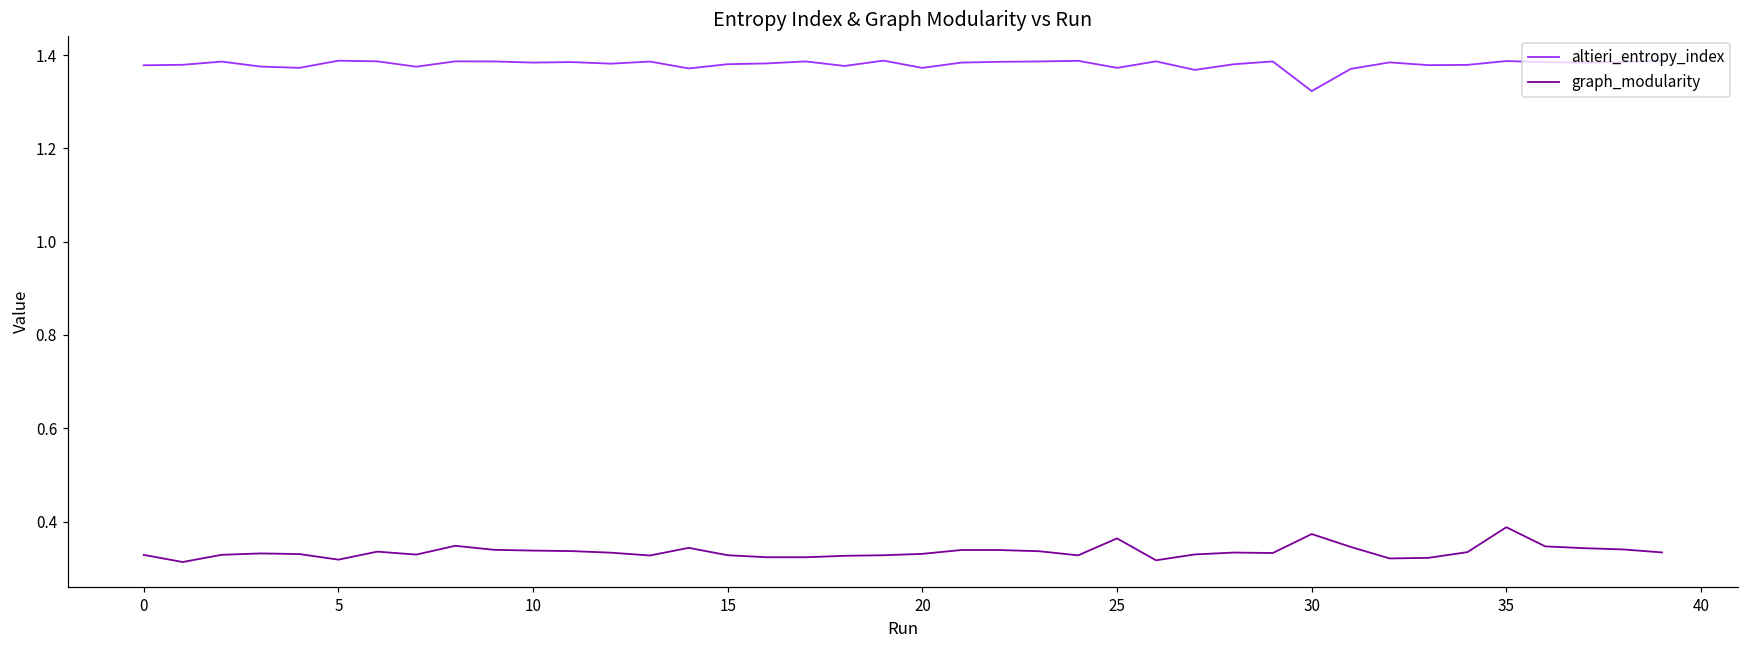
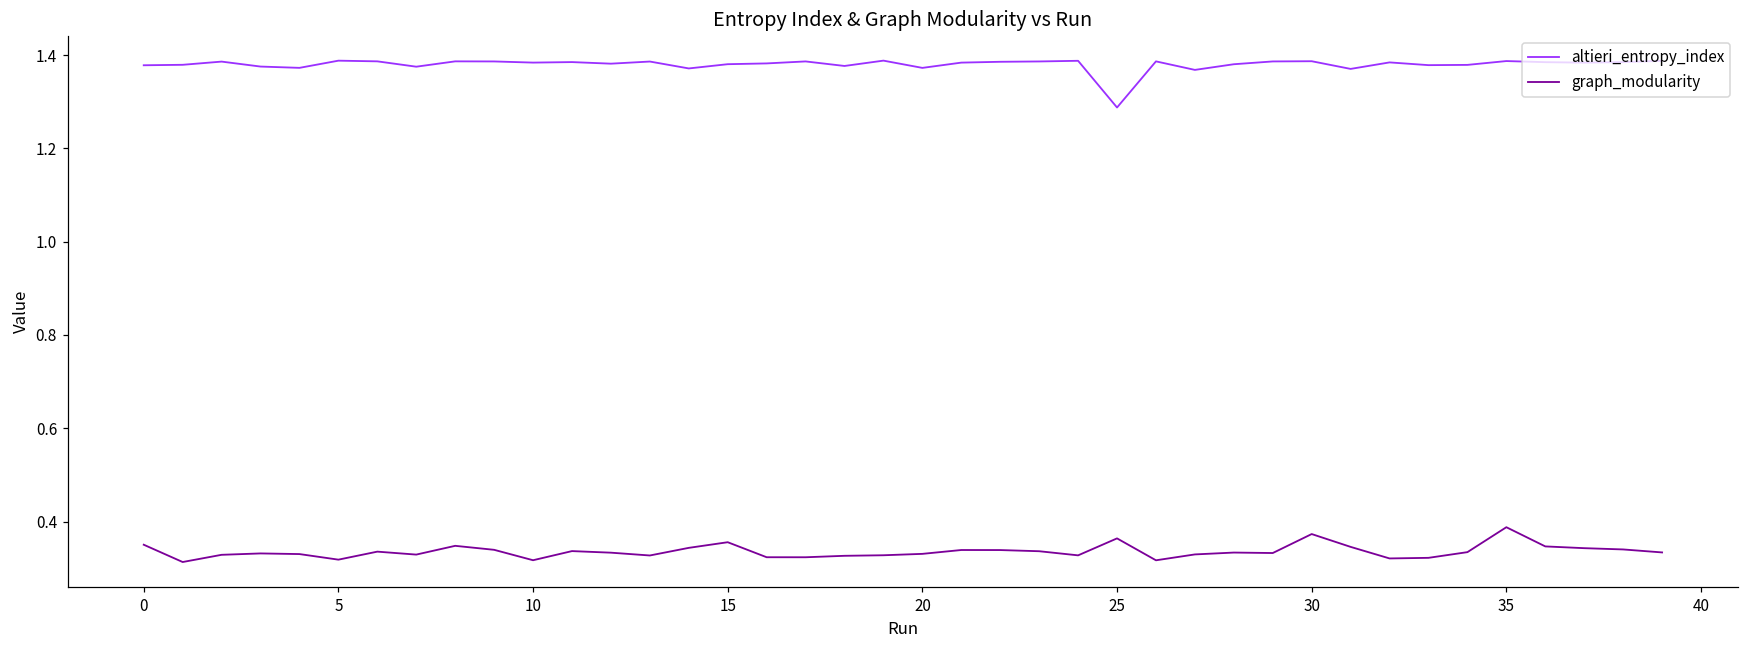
graph_modularity, 0: 0.33 -> 0.35
graph_modularity, 10: 0.34 -> 0.32
graph_modularity, 15: 0.33 -> 0.36
altieri_entropy_index, 25: 1.37 -> 1.29
altieri_entropy_index, 30: 1.32 -> 1.39
